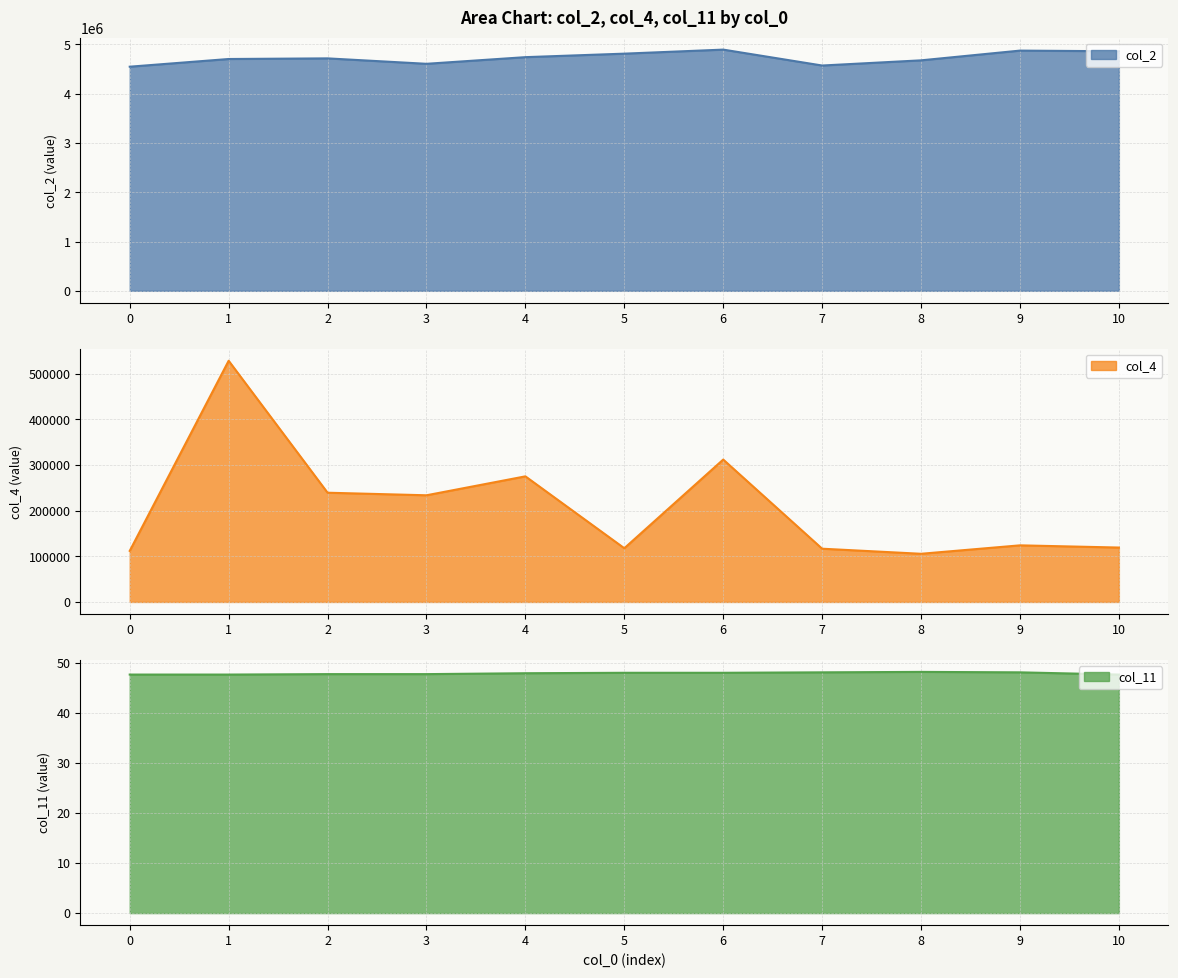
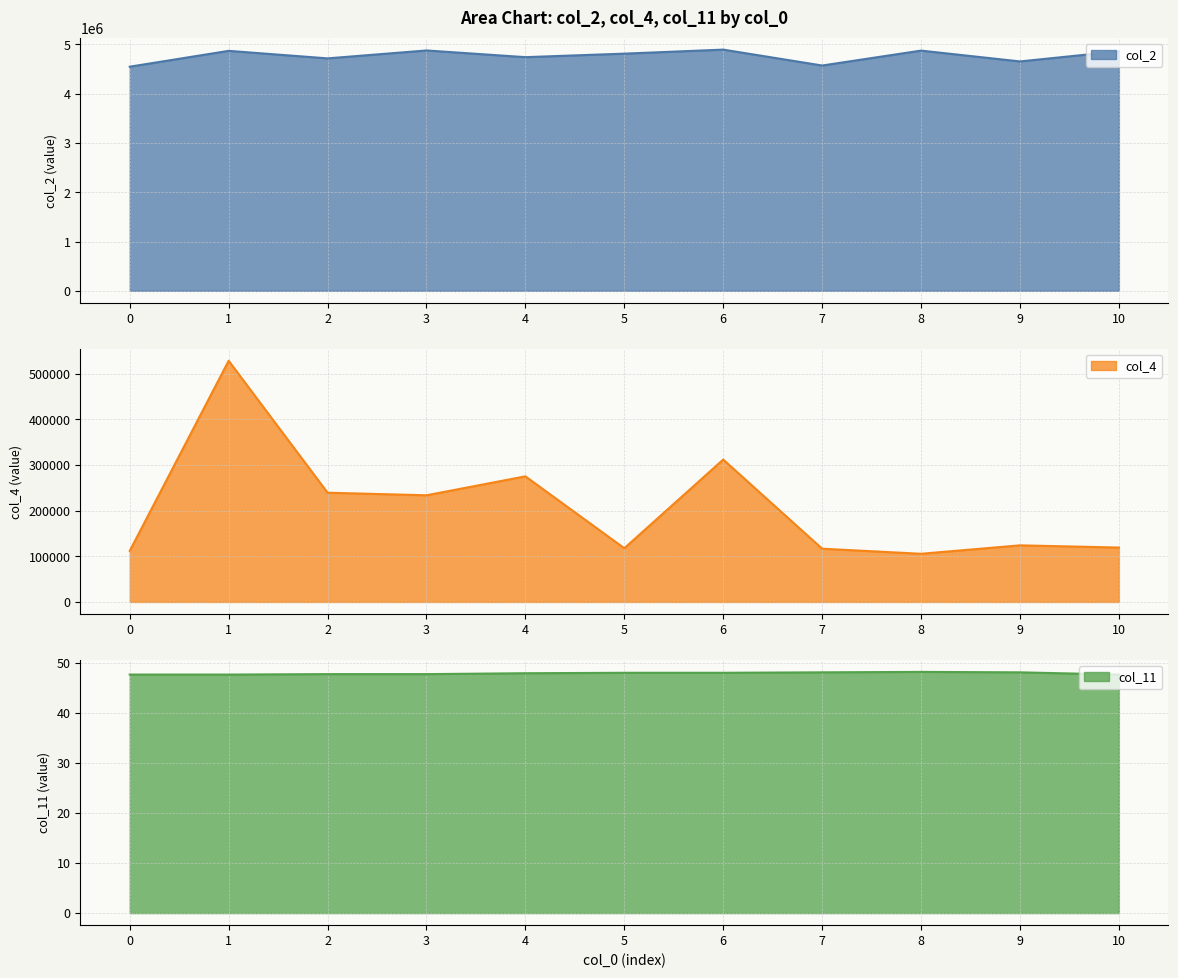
Area Chart: col_2, col_4, col_11 by col_0, 1: 4700000 -> 4900000
Area Chart: col_2, col_4, col_11 by col_0, 3: 4600000 -> 4900000
Area Chart: col_2, col_4, col_11 by col_0, 8: 4700000 -> 4900000
Area Chart: col_2, col_4, col_11 by col_0, 9: 4900000 -> 4700000
